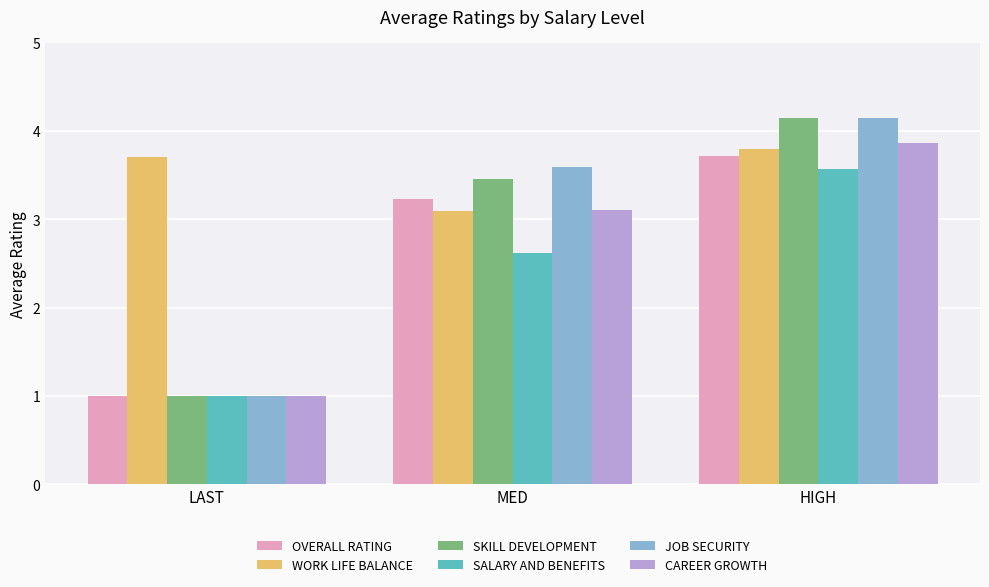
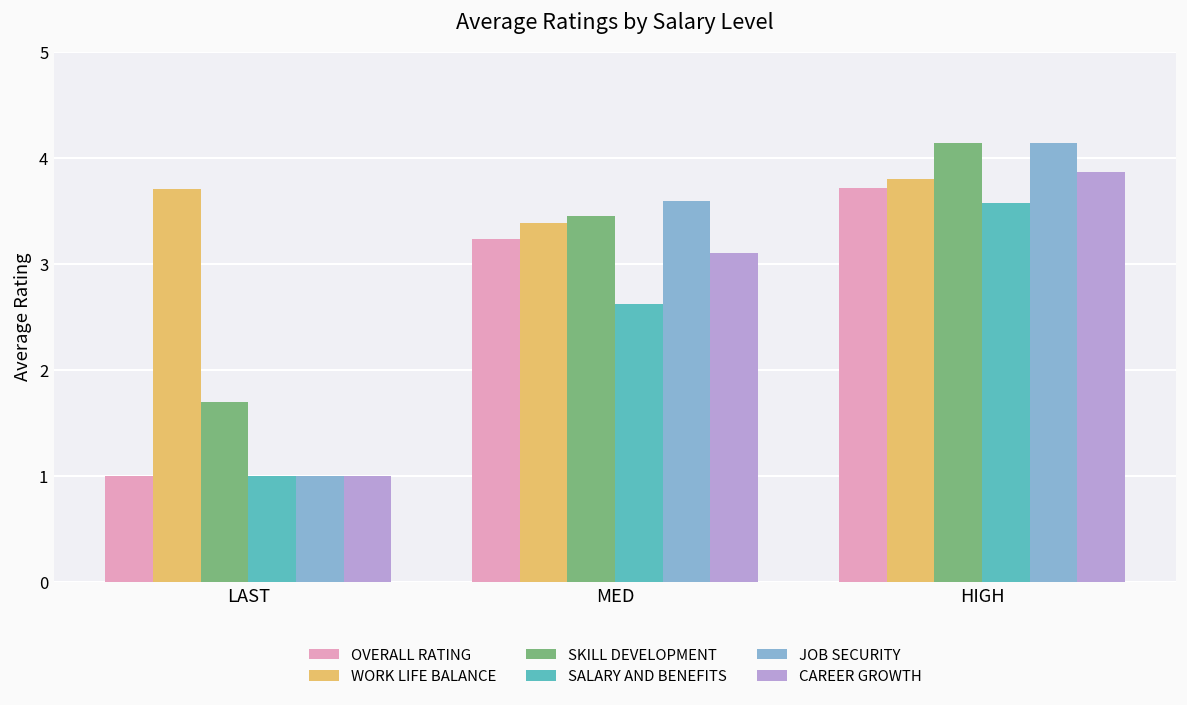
SKILL DEVELOPMENT, LAST: 1.0 -> 1.7
WORK LIFE BALANCE, MED: 3.1 -> 3.4
